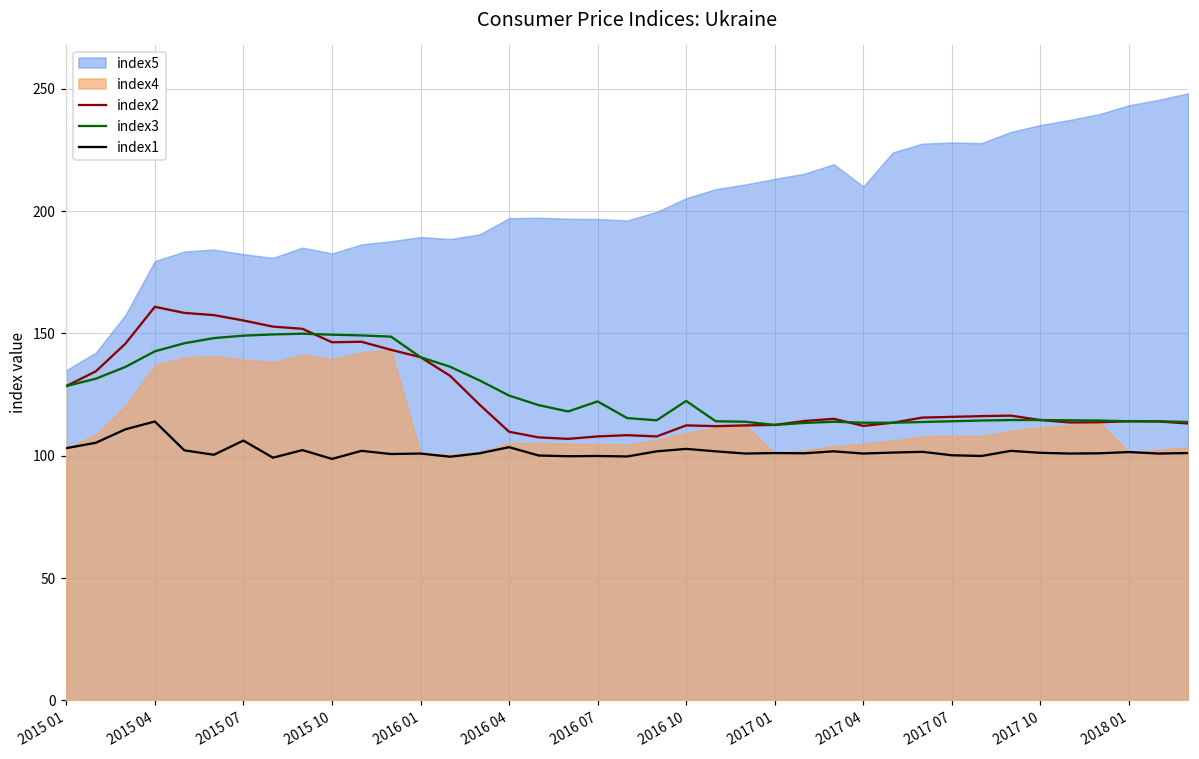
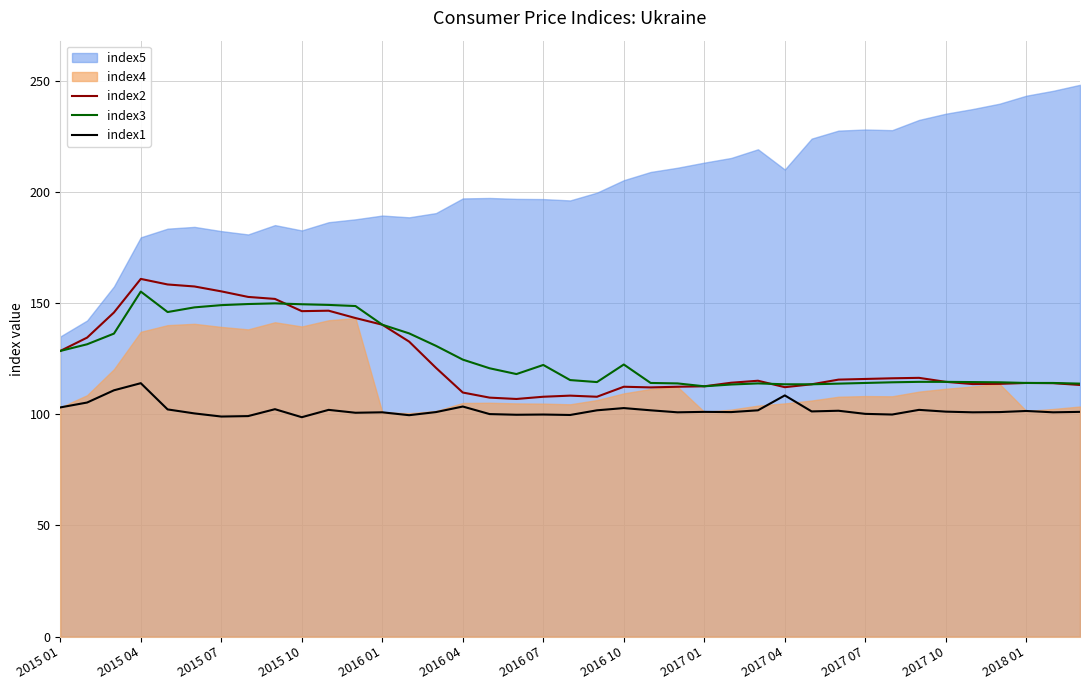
index3, 2015 04: 143 -> 155
index1, 2015 07: 106 -> 99
index1, 2017 04: 101 -> 109
